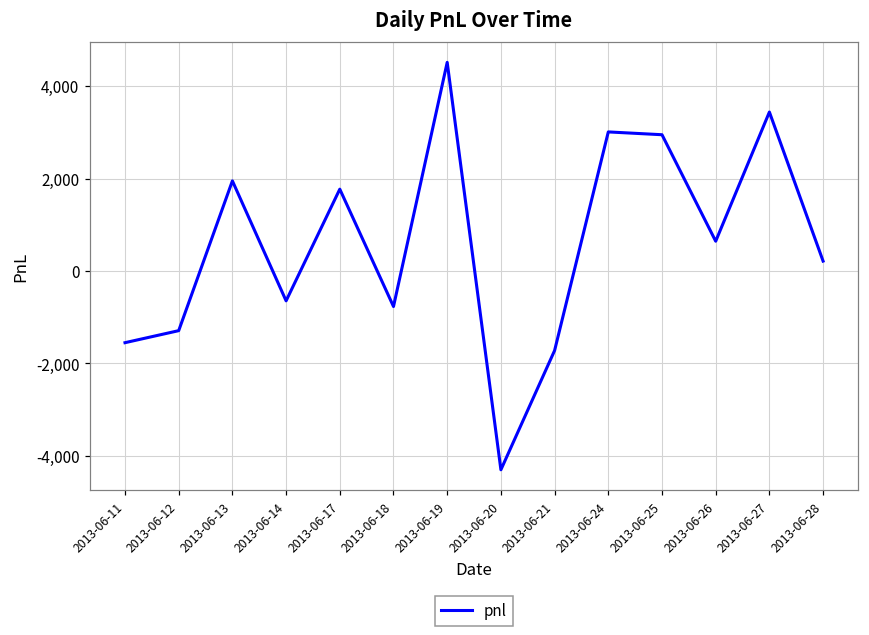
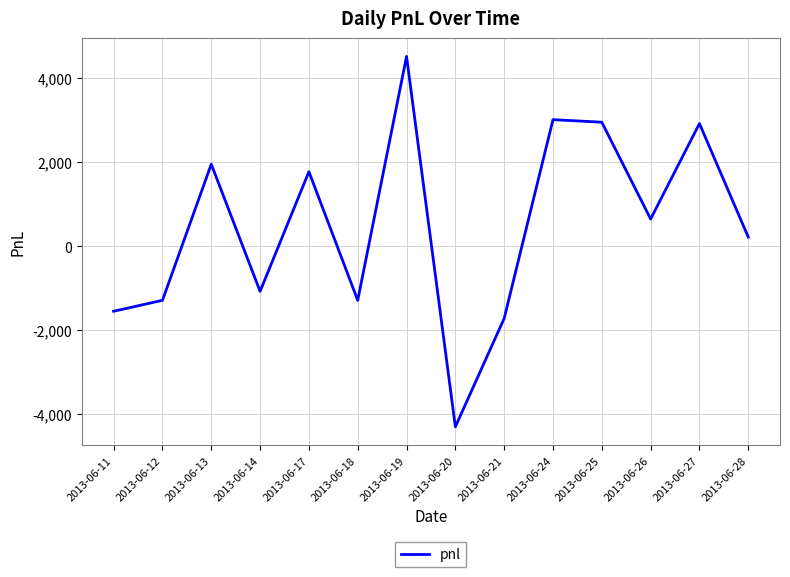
2013-06-14: -600 -> -1,100
2013-06-18: -800 -> -1,300
2013-06-27: 3,400 -> 2,900
